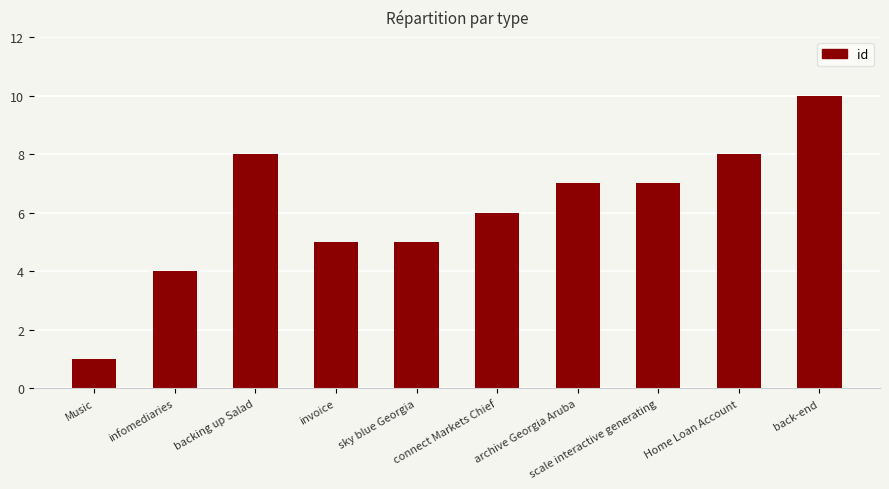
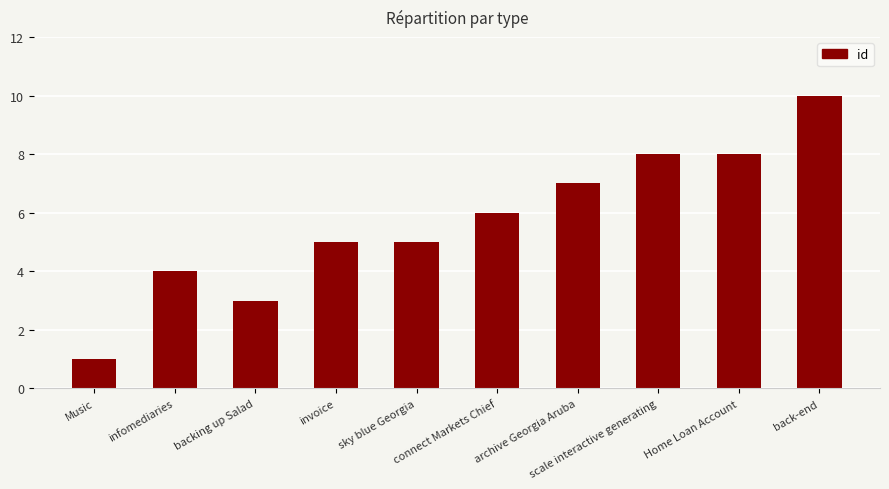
backing up Salad: 8 -> 3
scale interactive generating: 7 -> 8
